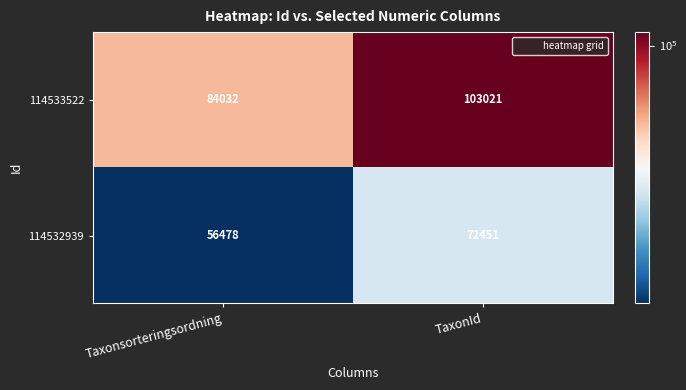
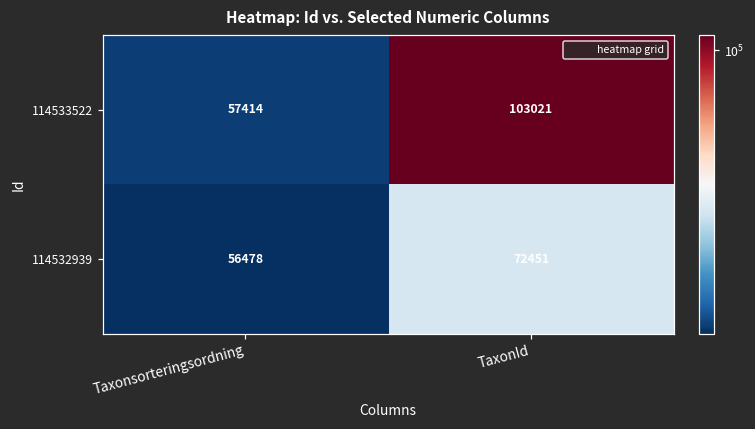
114533522, Taxonsorteringsordning: 84032 -> 57414
